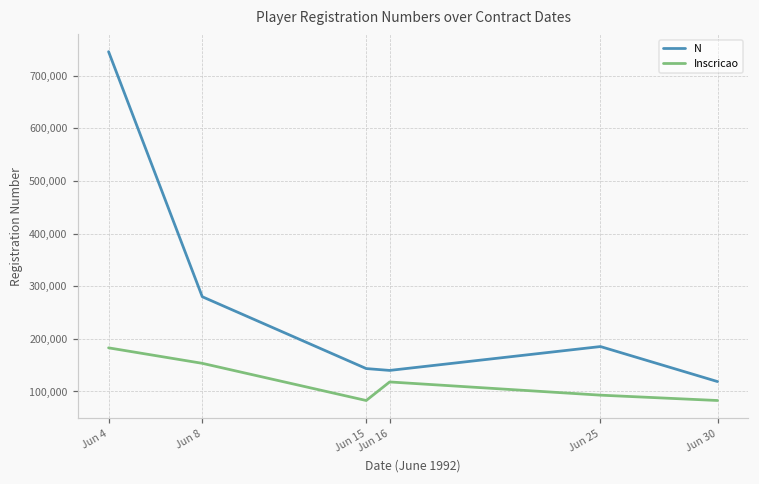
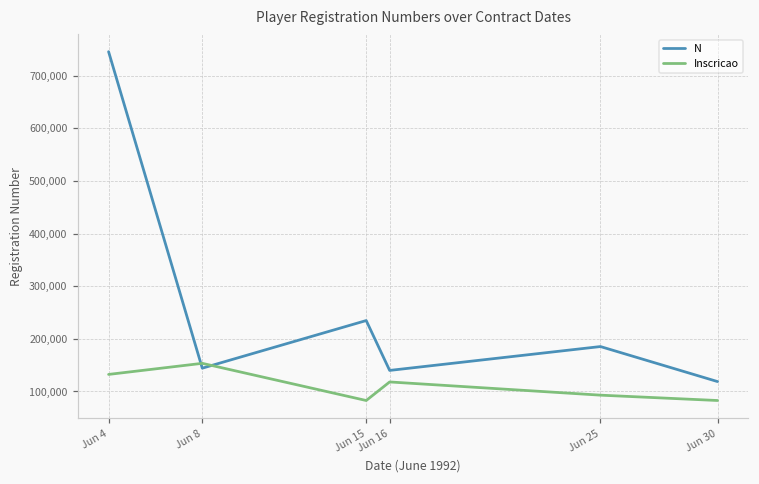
Inscricao, Jun 4: 180,000 -> 130,000
N, Jun 8: 280,000 -> 140,000
N, Jun 15: 140,000 -> 230,000
